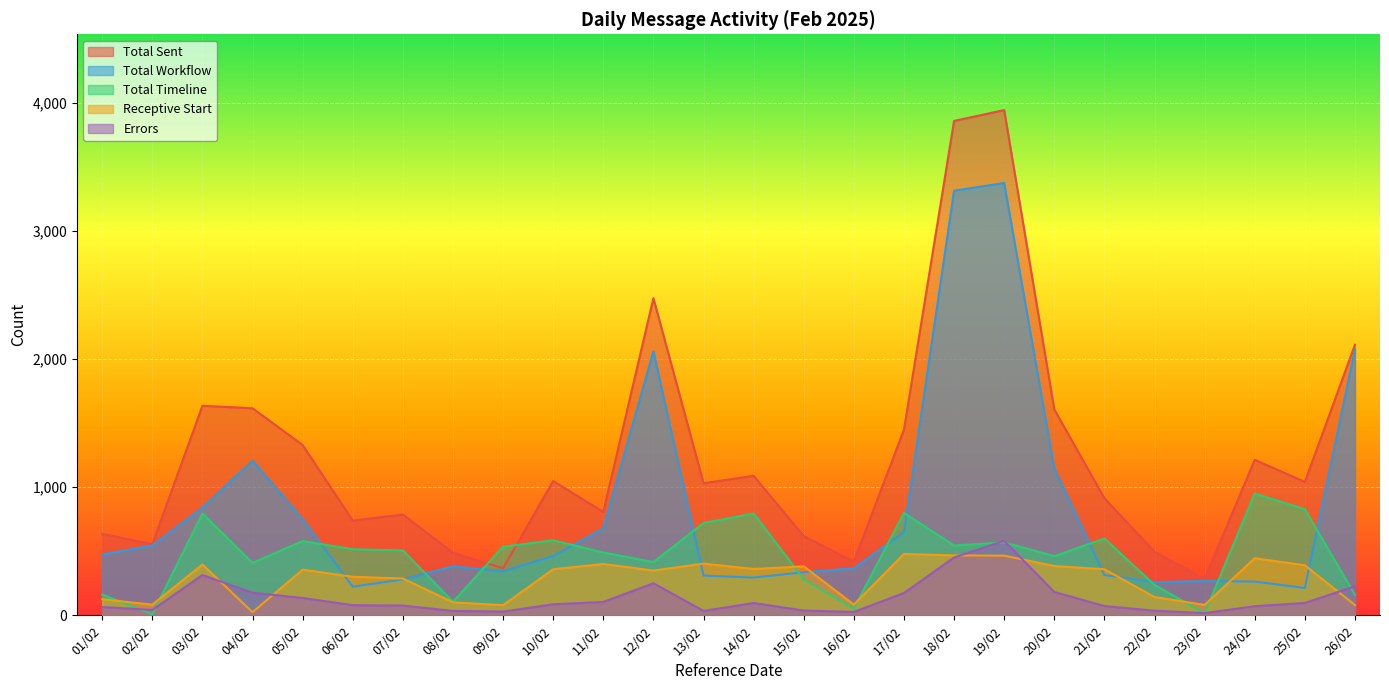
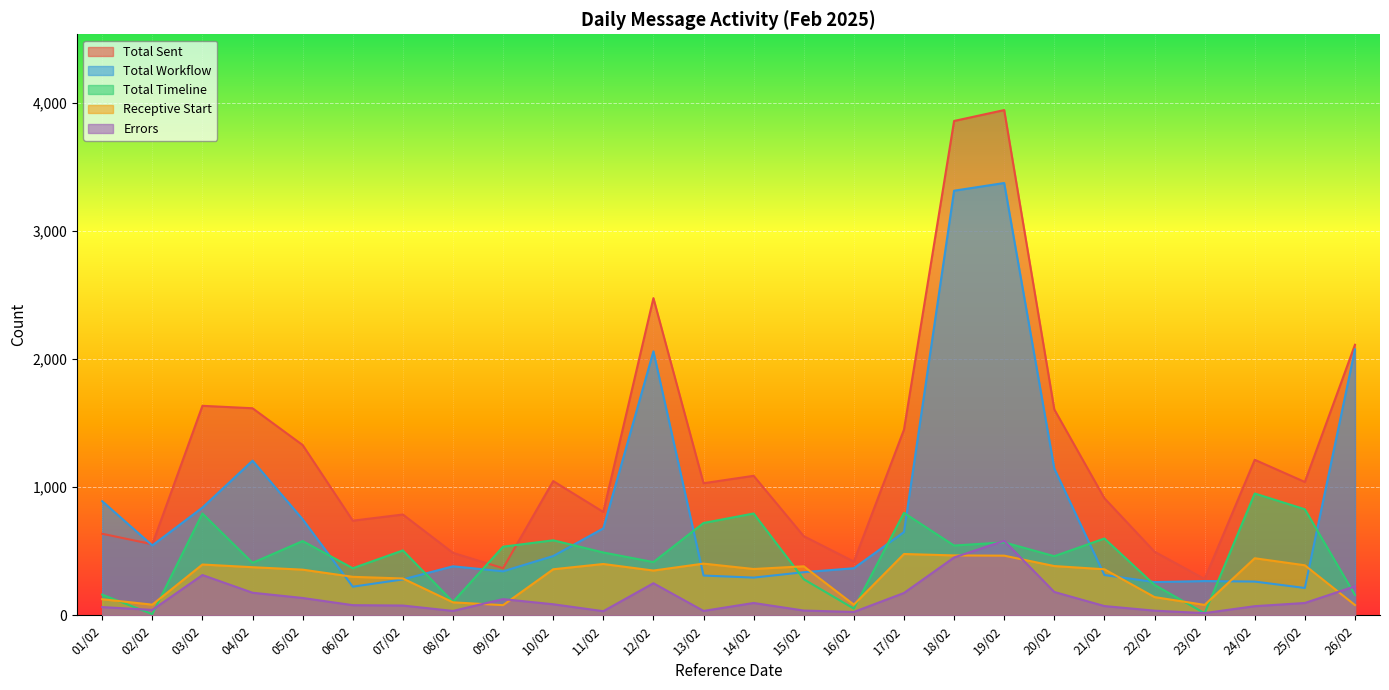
Total Workflow, 01/02: 480 -> 890
Receptive Start, 04/02: 20 -> 380
Total Timeline, 06/02: 520 -> 370
Errors, 09/02: 30 -> 130
Errors, 11/02: 100 -> 30
